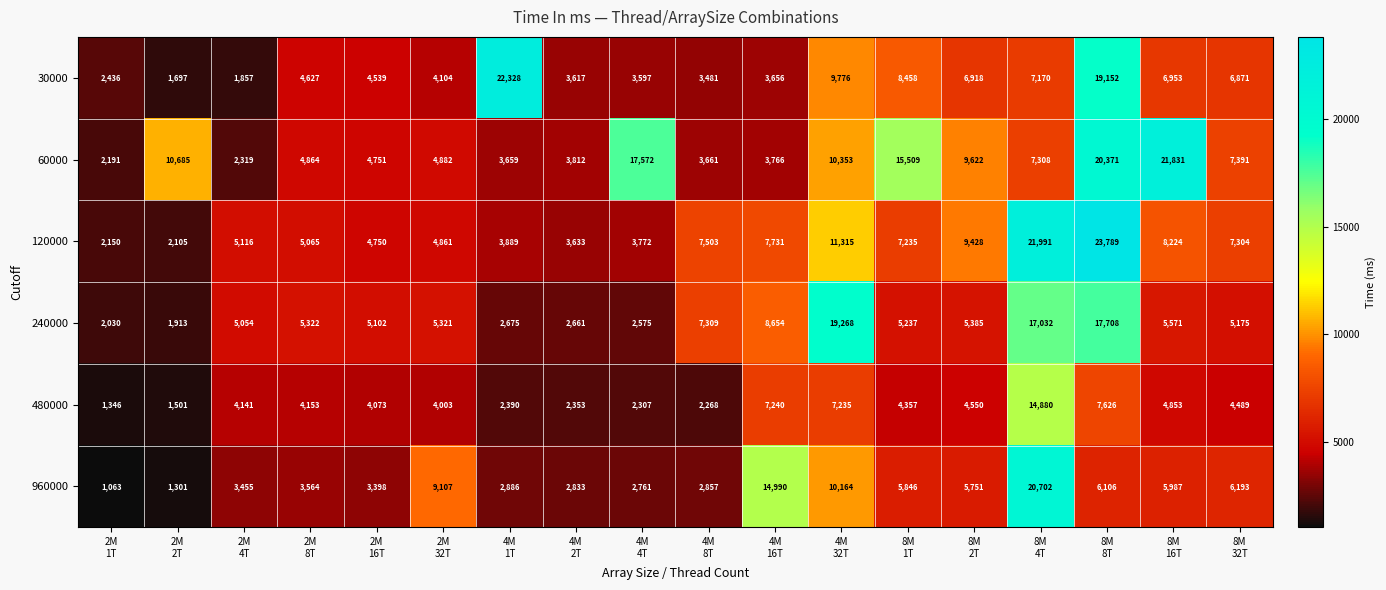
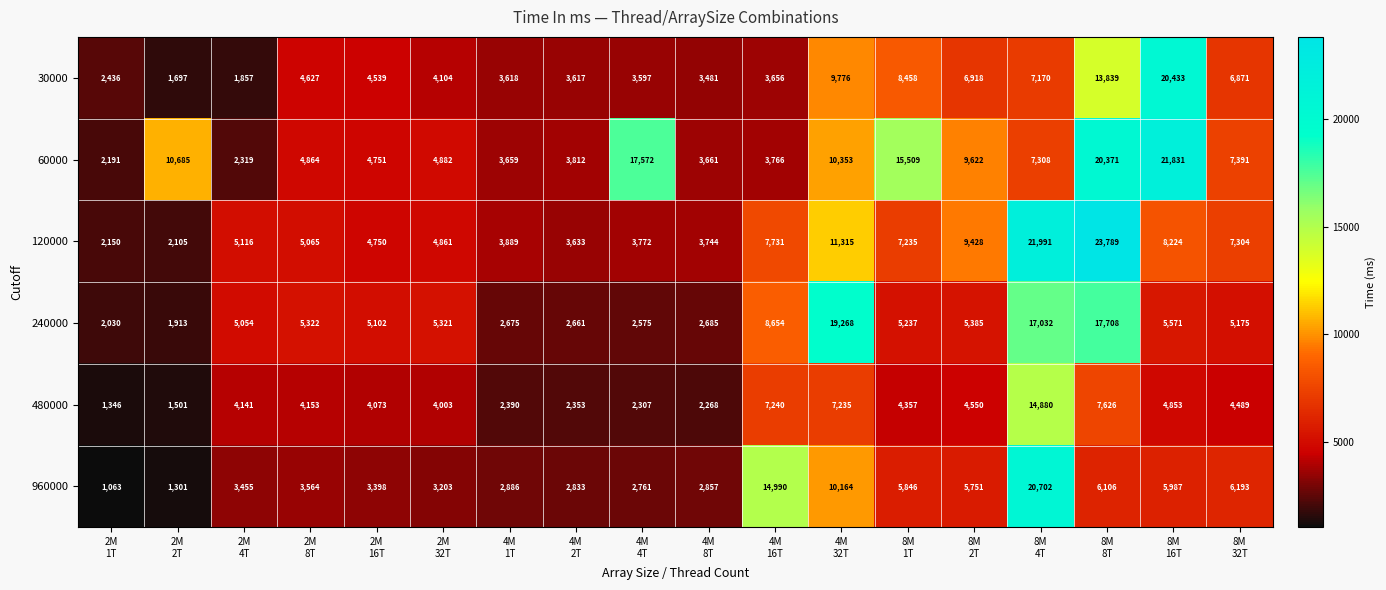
30000, 4M 1T: 22,328 -> 3,618
30000, 8M 8T: 19,152 -> 13,839
30000, 8M 16T: 6,953 -> 20,433
120000, 4M 8T: 7,503 -> 3,744
240000, 4M 8T: 7,309 -> 2,685
960000, 2M 32T: 9,107 -> 3,203
